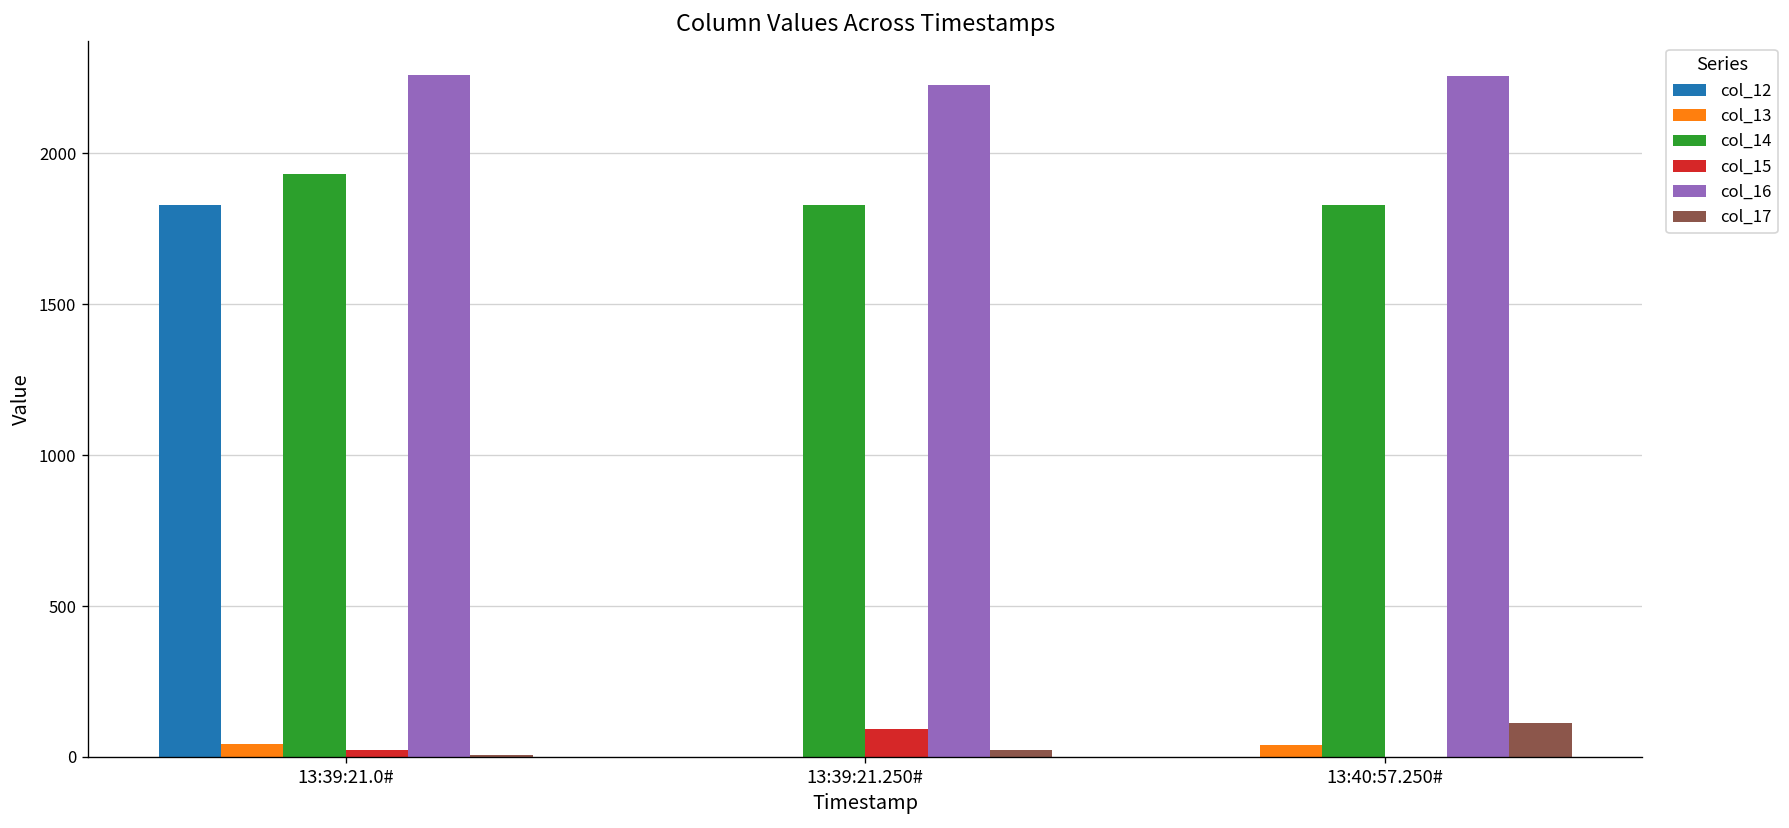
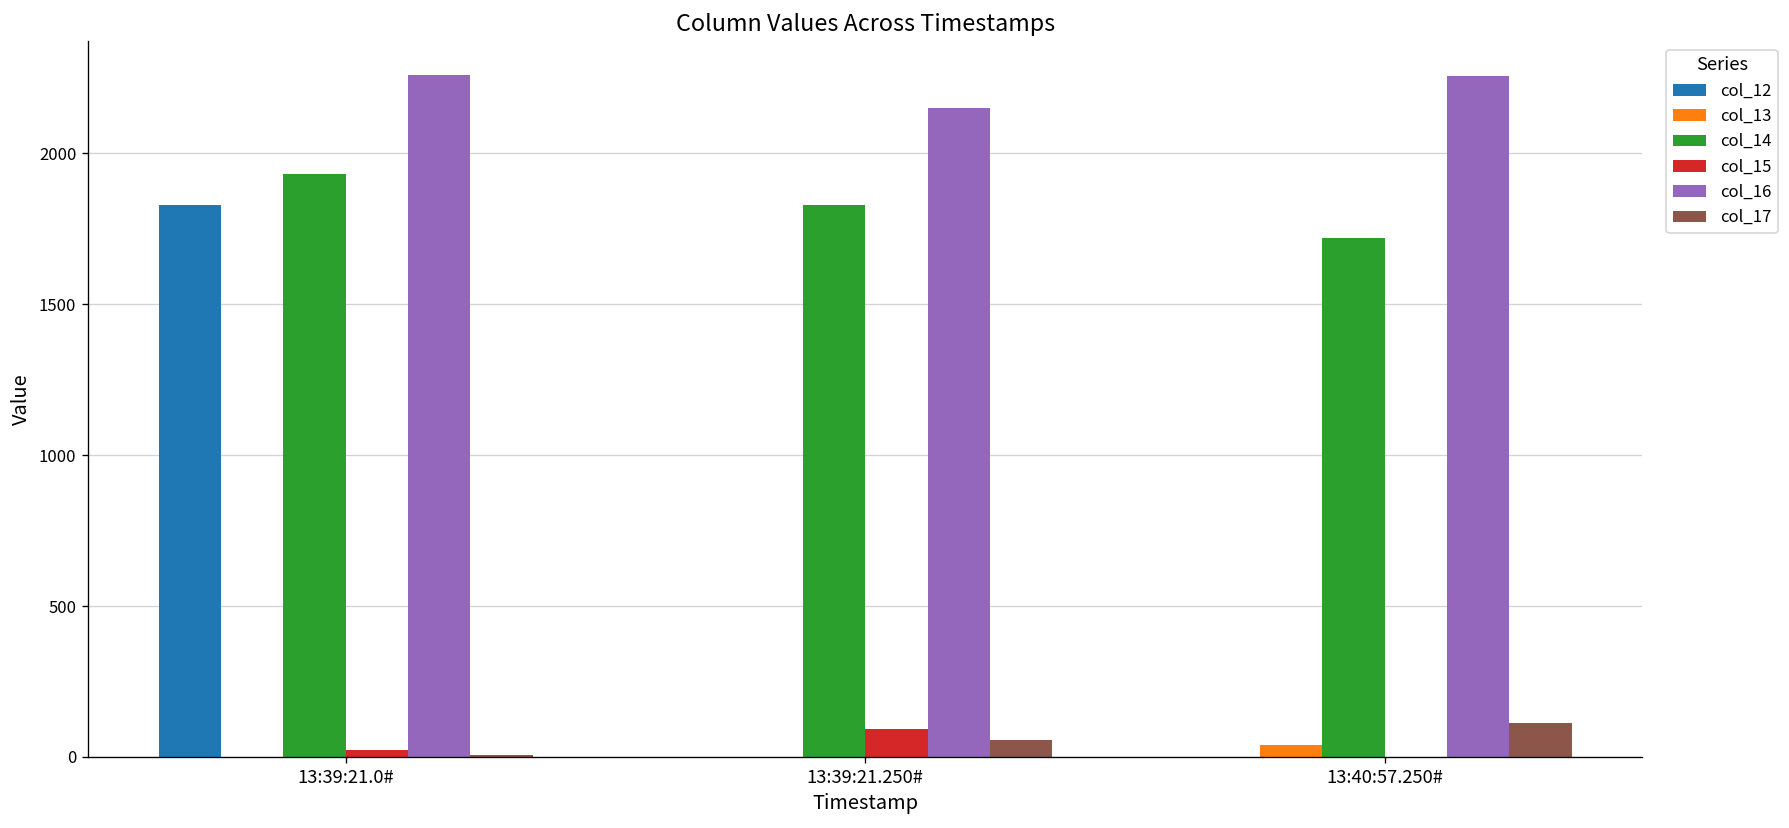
col_13, 13:39:21.0#: 40 -> 0
col_16, 13:39:21.250#: 2230 -> 2150
col_17, 13:39:21.250#: 20 -> 60
col_14, 13:40:57.250#: 1830 -> 1720
